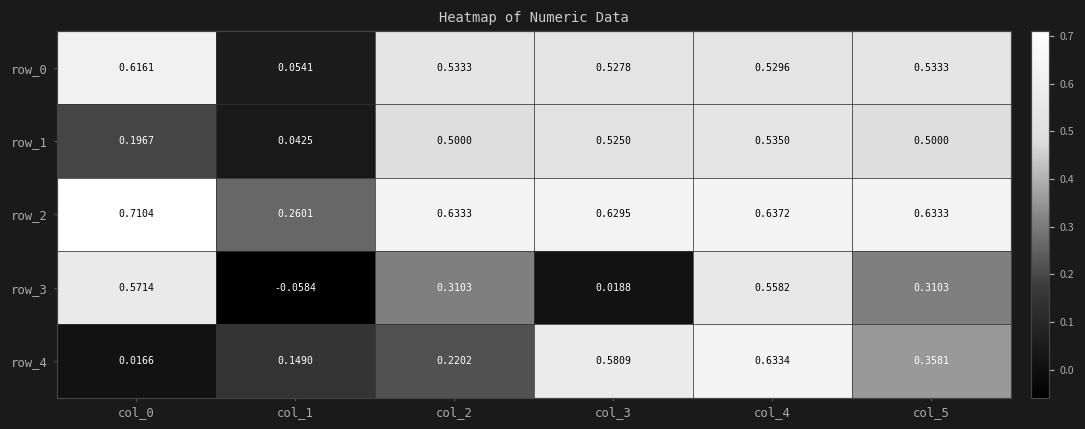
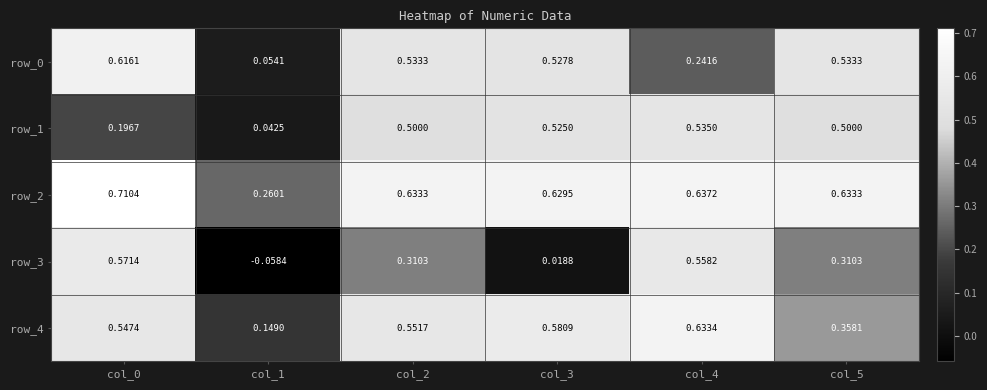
row_0, col_4: 0.5296 -> 0.2416
row_4, col_0: 0.0166 -> 0.5474
row_4, col_2: 0.2202 -> 0.5517
